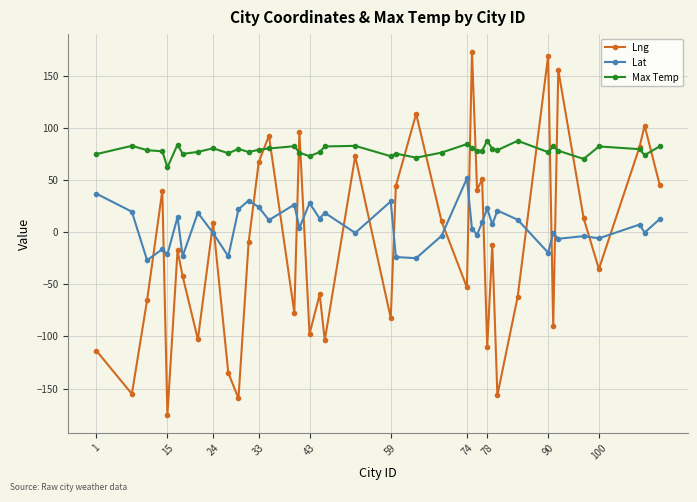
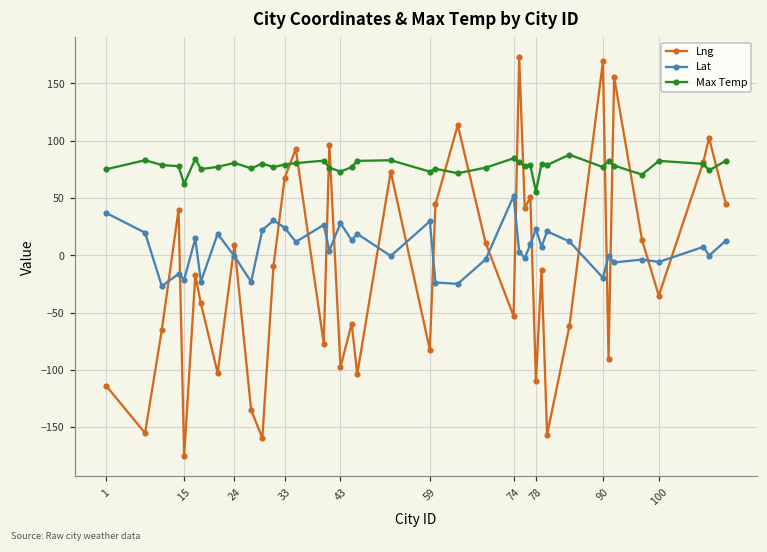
Max Temp, 78: 88 -> 56
